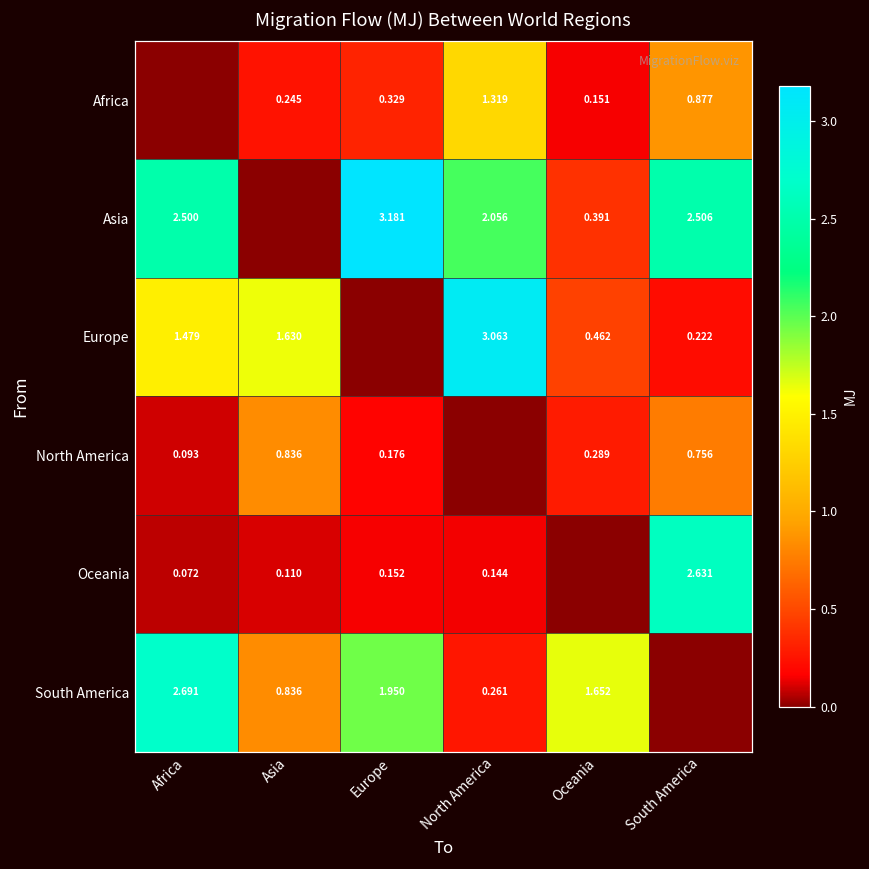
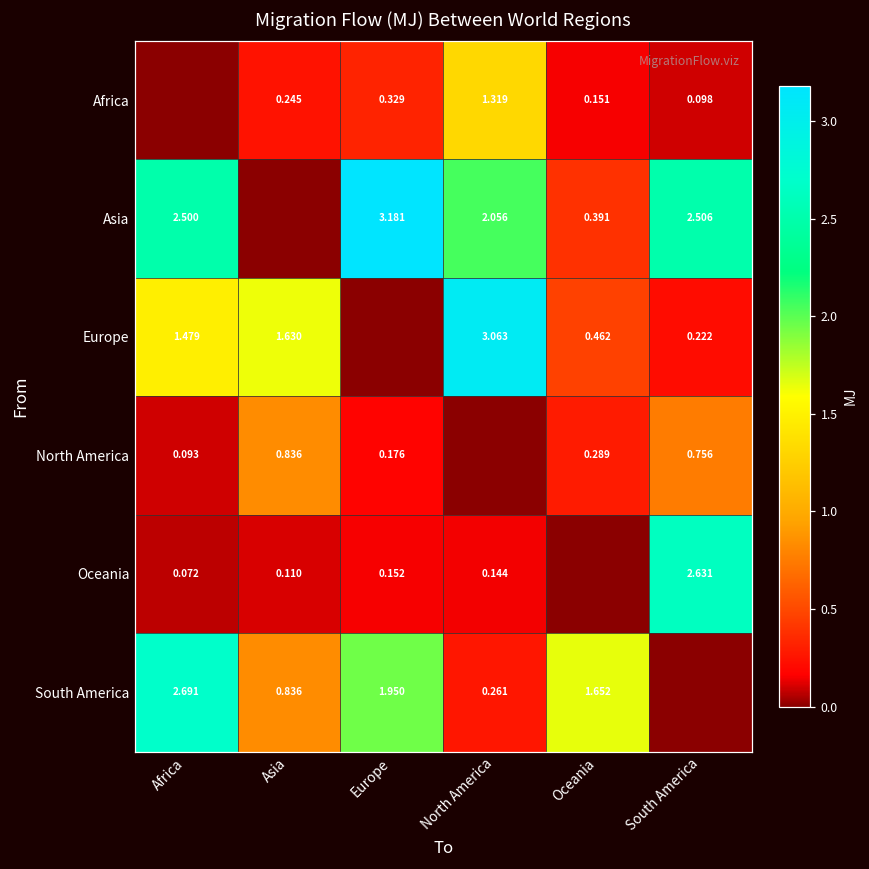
Africa, South America: 0.877 -> 0.098
